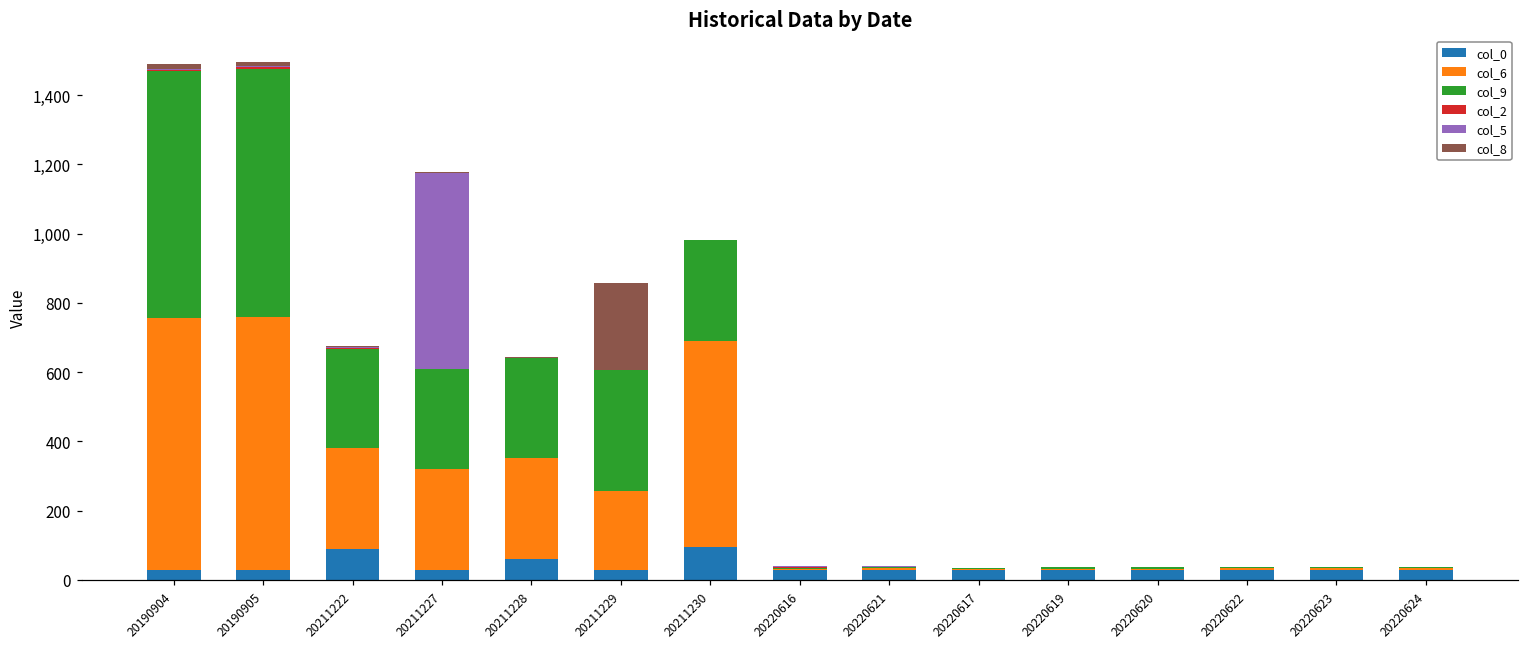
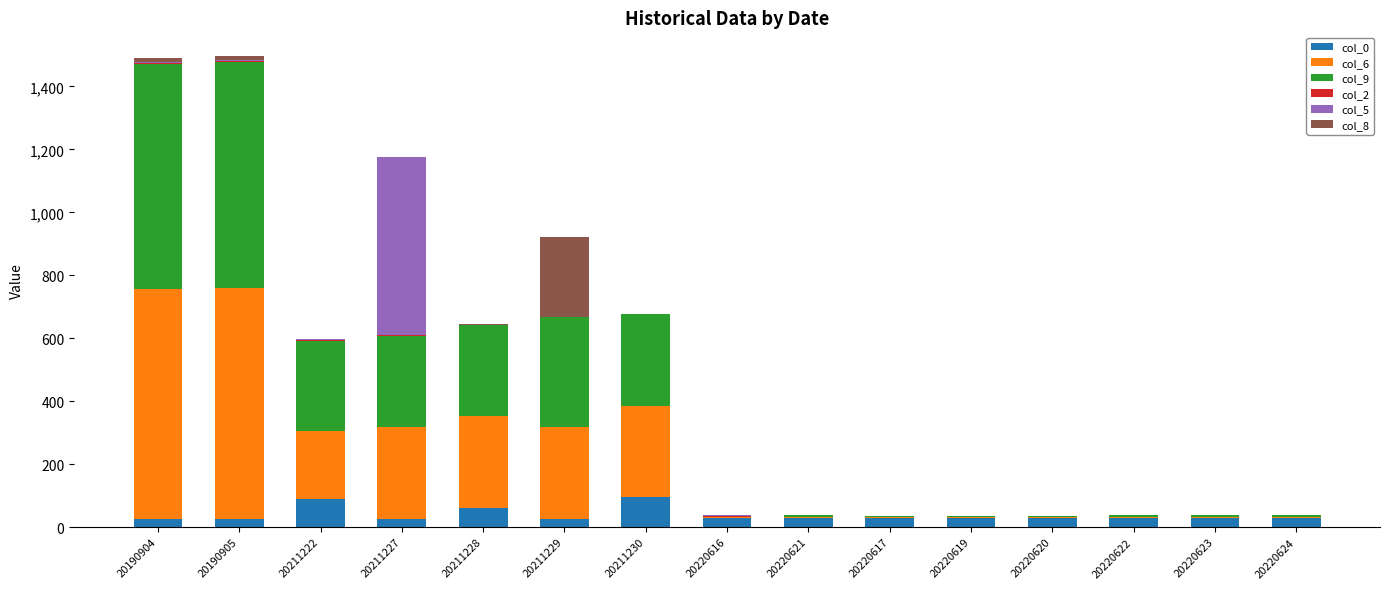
col_6, 20211222: 290 -> 210
col_6, 20211229: 230 -> 290
col_6, 20211230: 600 -> 290
